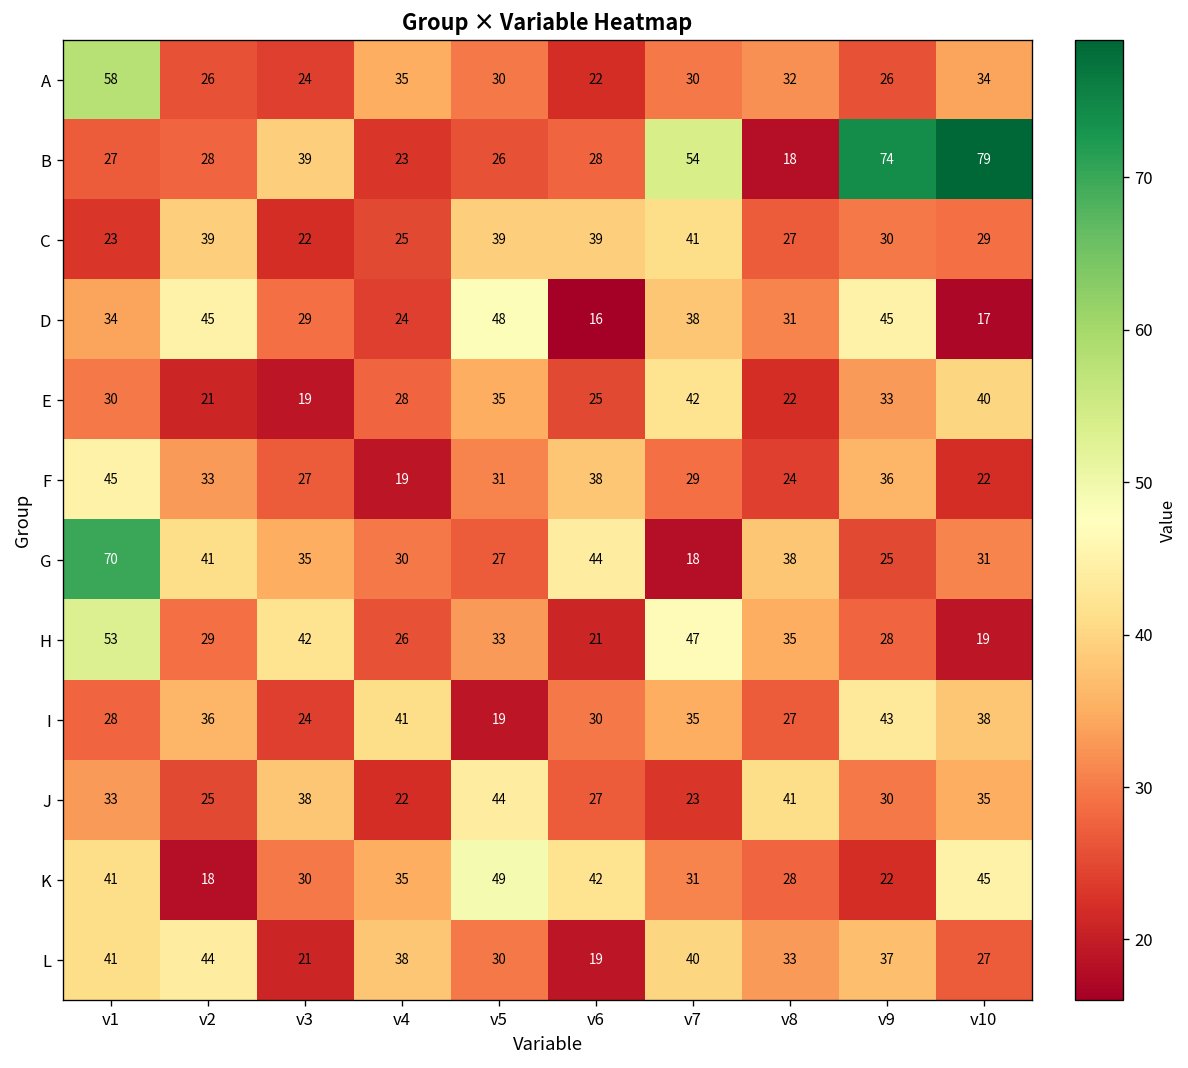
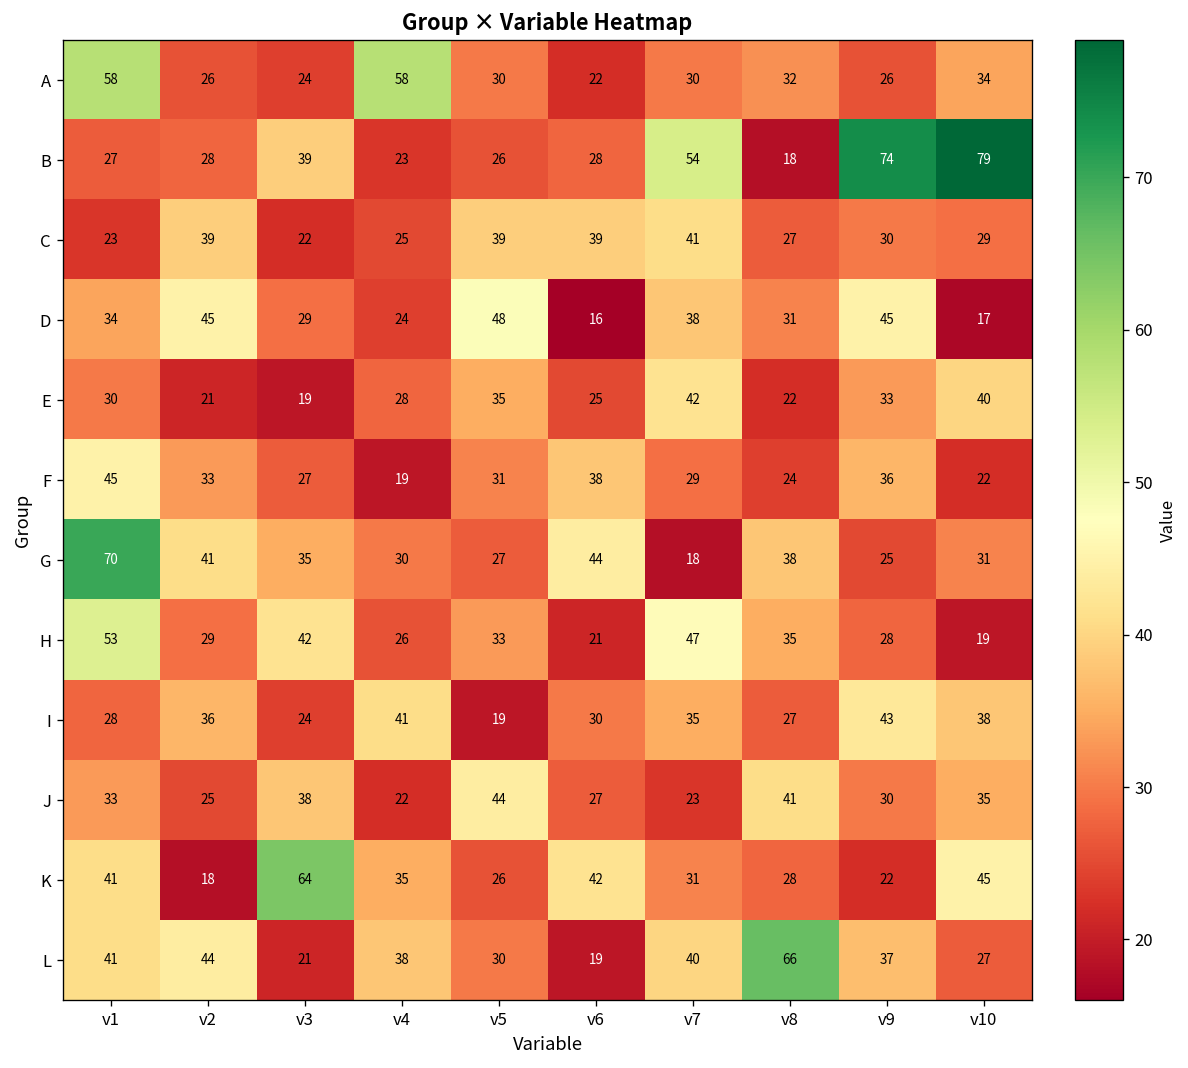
A, v4: 35 -> 58
K, v3: 30 -> 64
K, v5: 49 -> 26
L, v8: 33 -> 66
